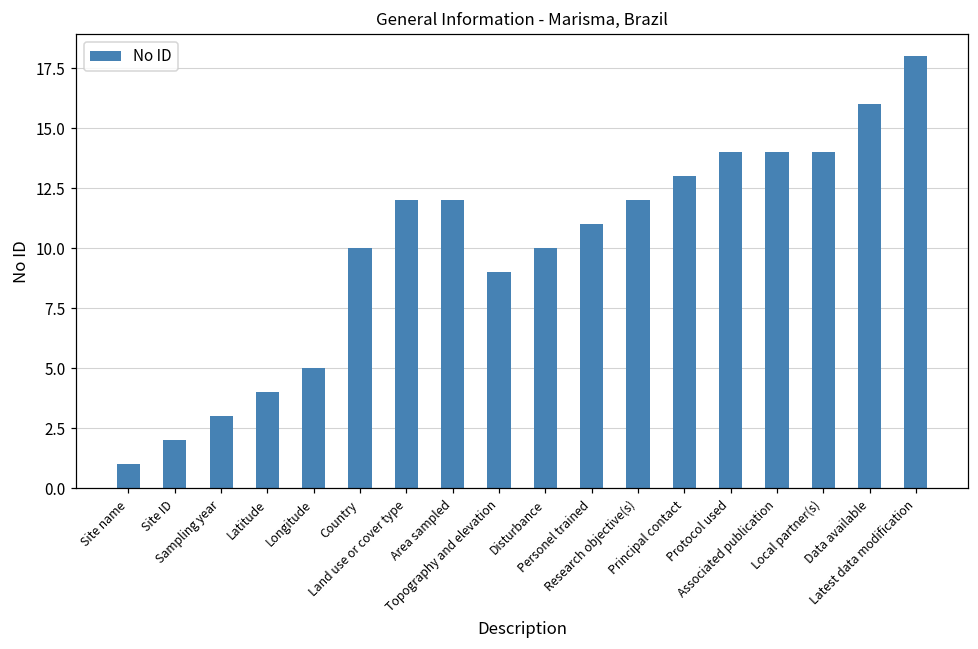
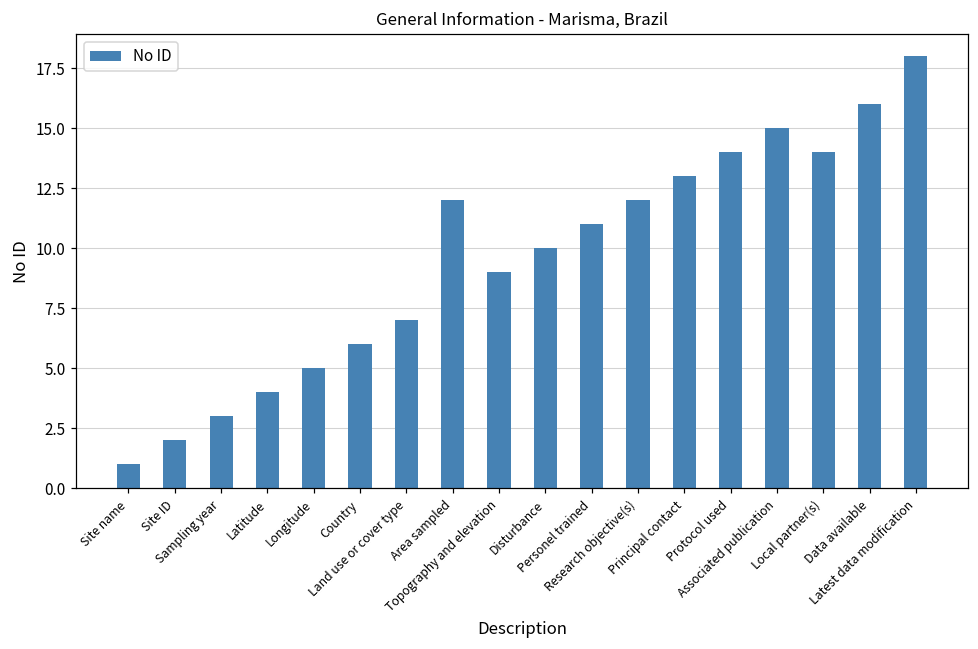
Country: 10 -> 6
Land use or cover type: 12 -> 7
Associated publication: 14 -> 15
